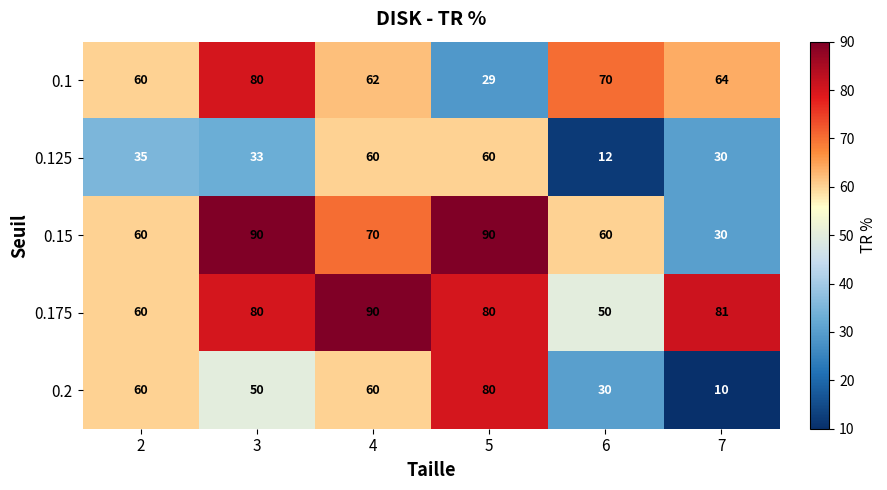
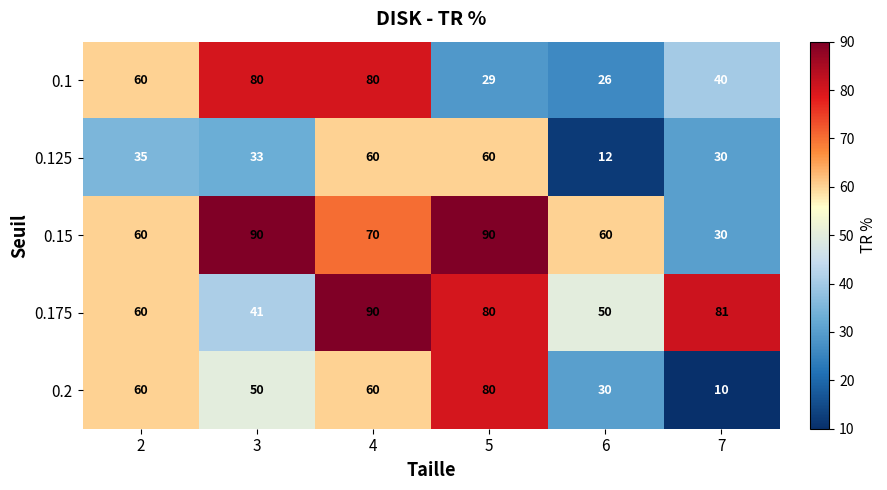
0.1, 4: 62 -> 80
0.1, 6: 70 -> 26
0.1, 7: 64 -> 40
0.175, 3: 80 -> 41
